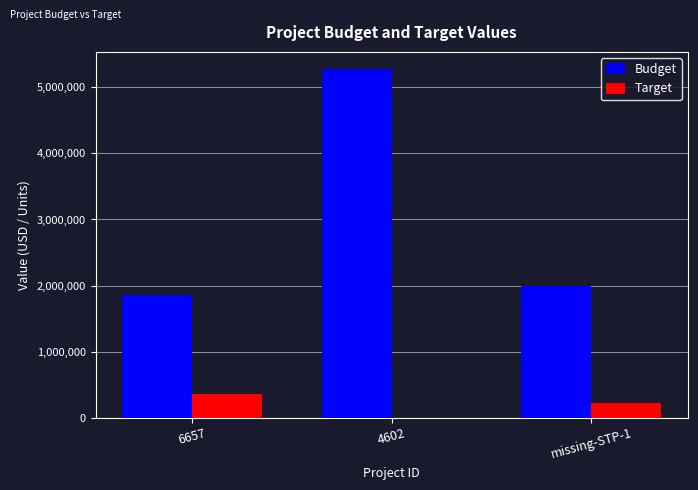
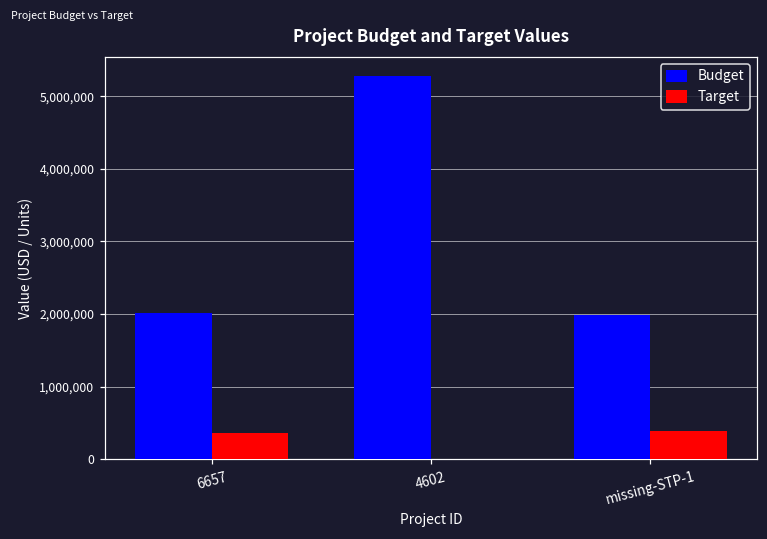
Budget, 6657: 1,900,000 -> 2,000,000
Target, missing-STP-1: 200,000 -> 400,000
